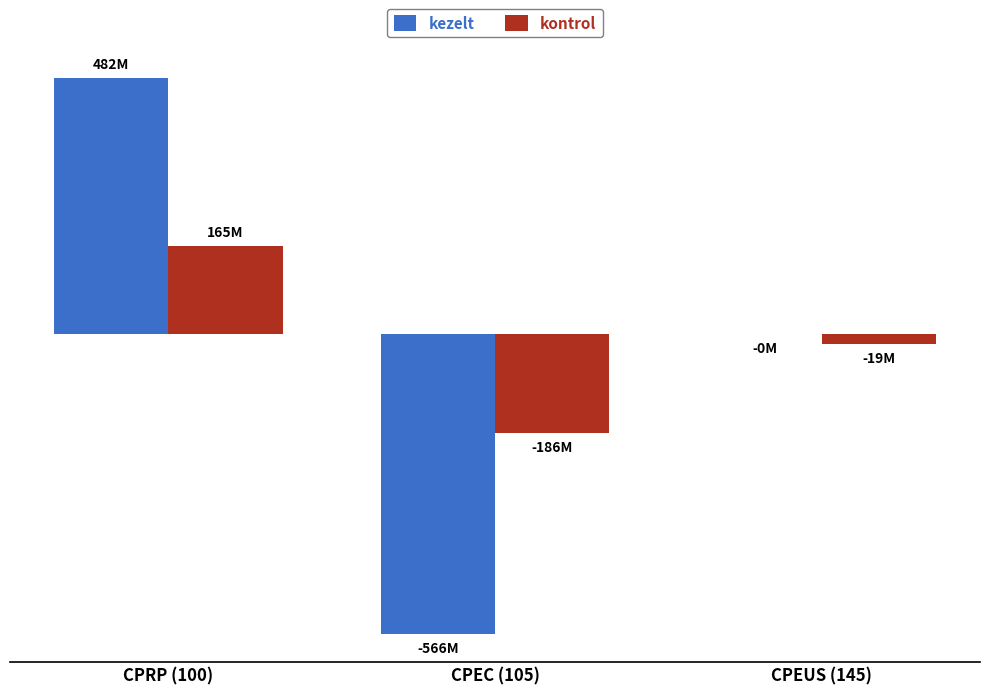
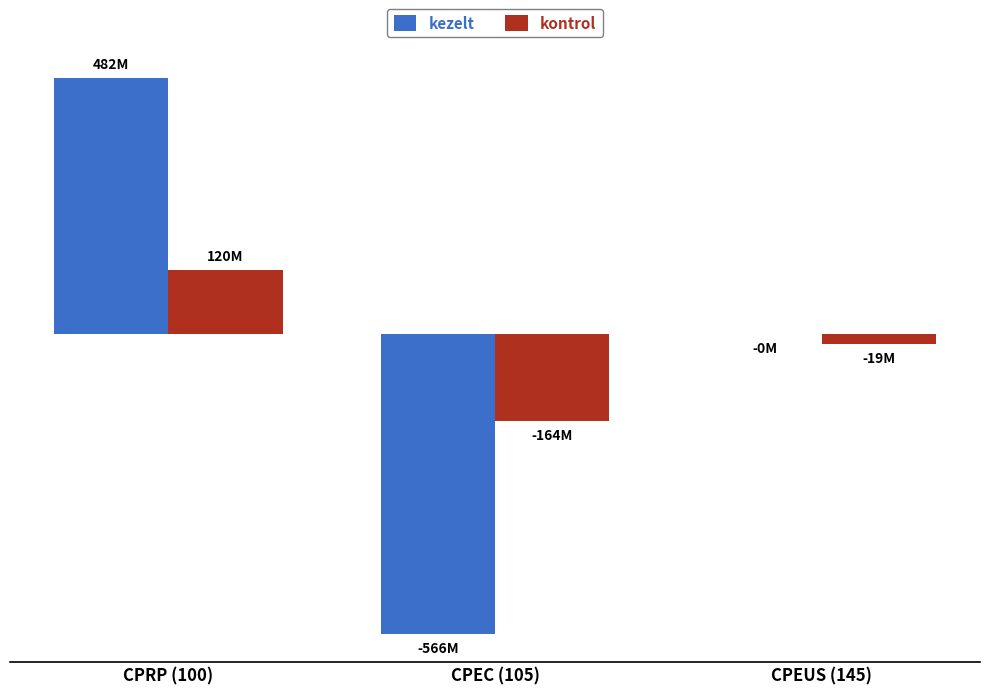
kontrol, CPRP (100): 165M -> 120M
kontrol, CPEC (105): -186M -> -164M
